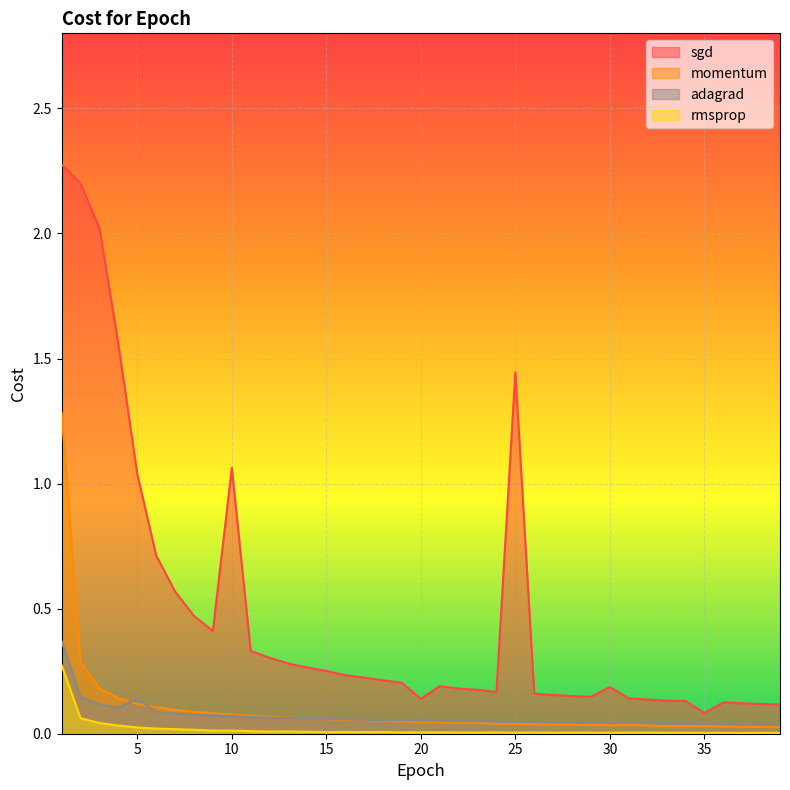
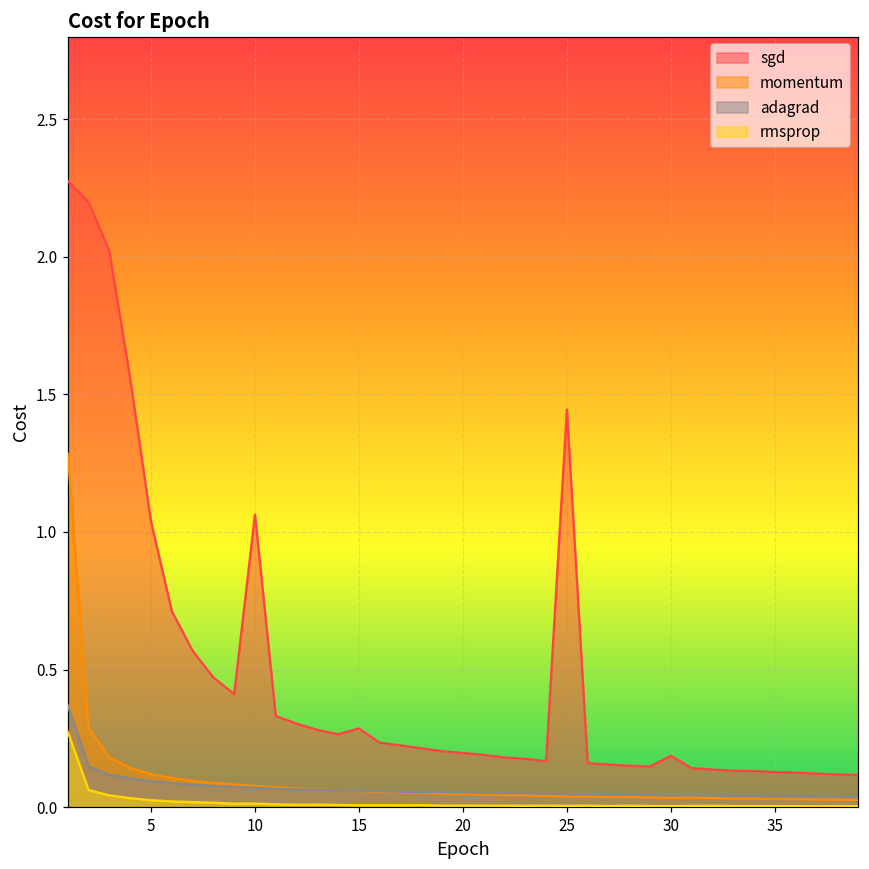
adagrad, 5: 0.14 -> 0.09
sgd, 15: 0.25 -> 0.29
sgd, 20: 0.14 -> 0.20
sgd, 35: 0.08 -> 0.13
